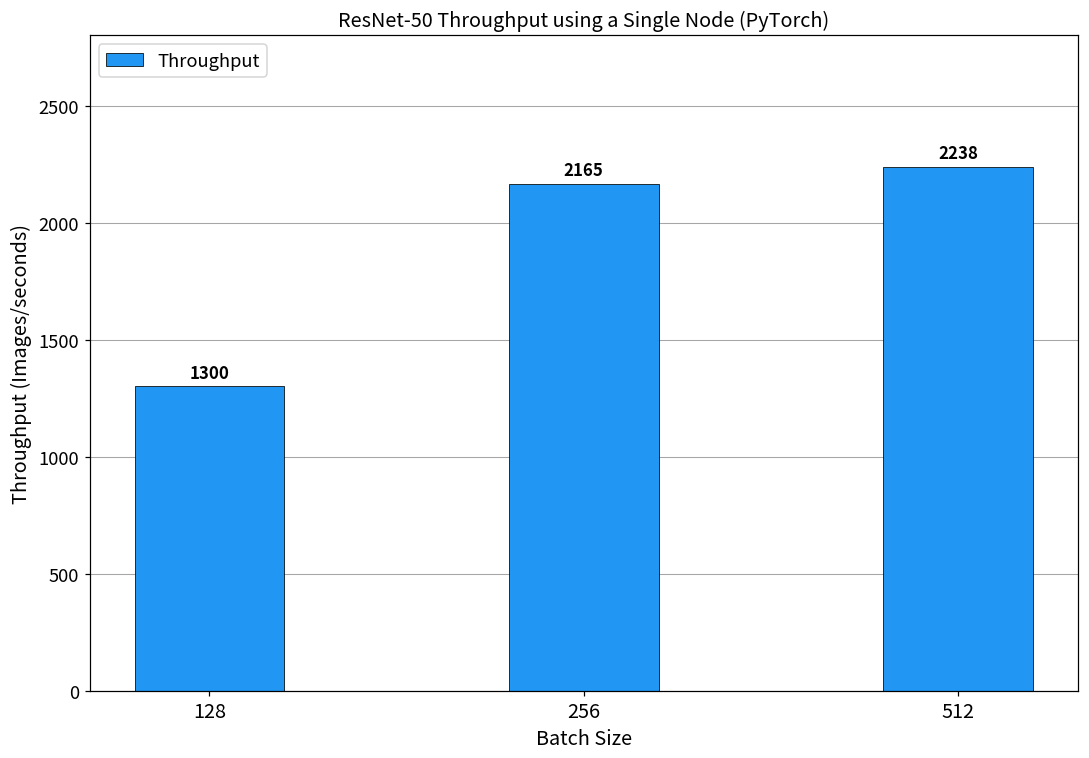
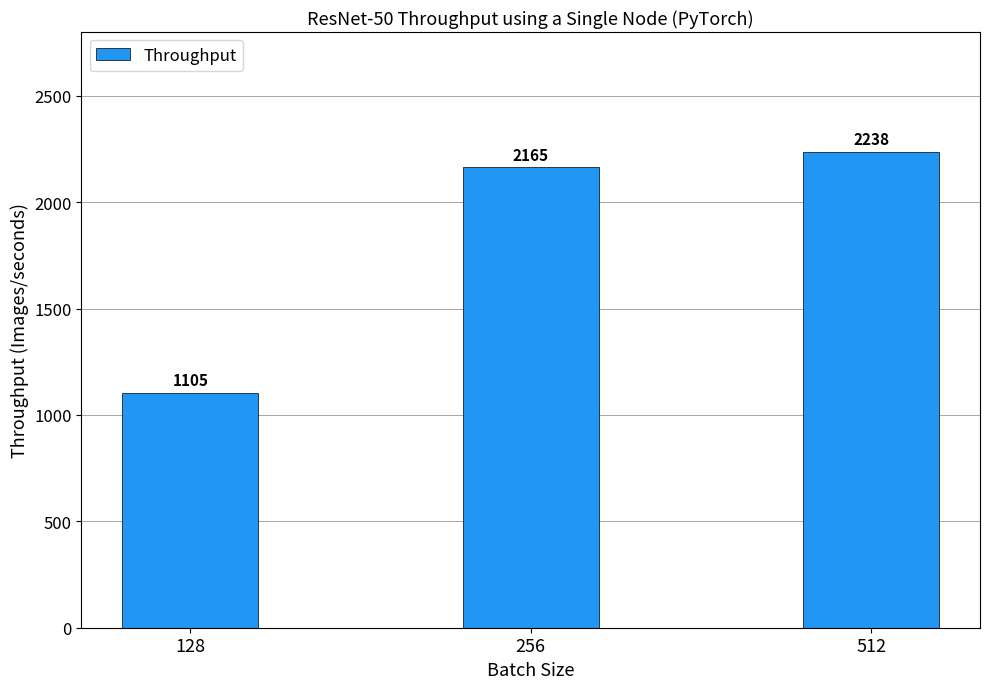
128: 1300 -> 1105
